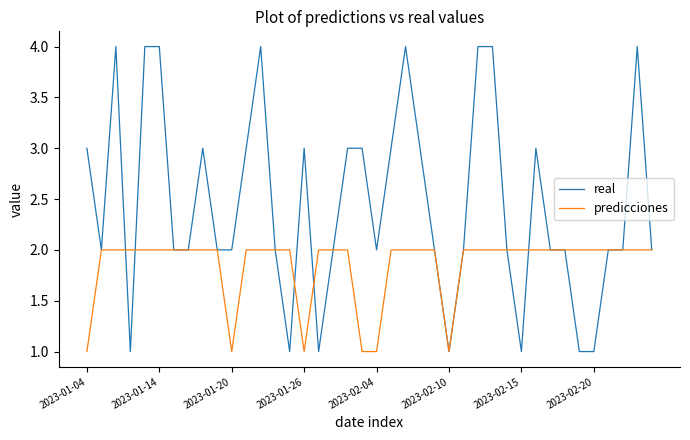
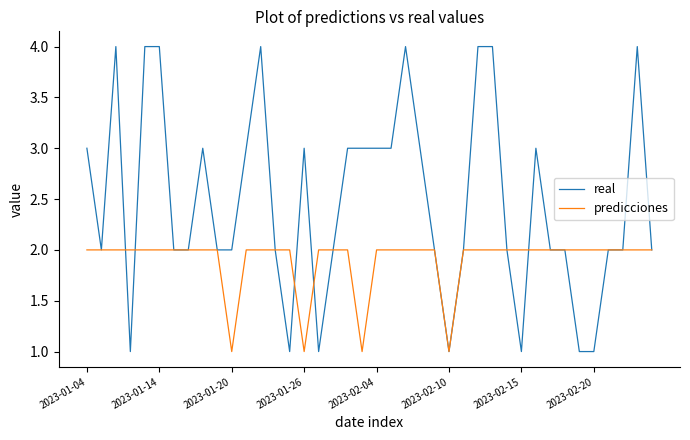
predicciones, 2023-01-04: 1 -> 2
real, 2023-02-04: 2 -> 3
predicciones, 2023-02-04: 1 -> 2
